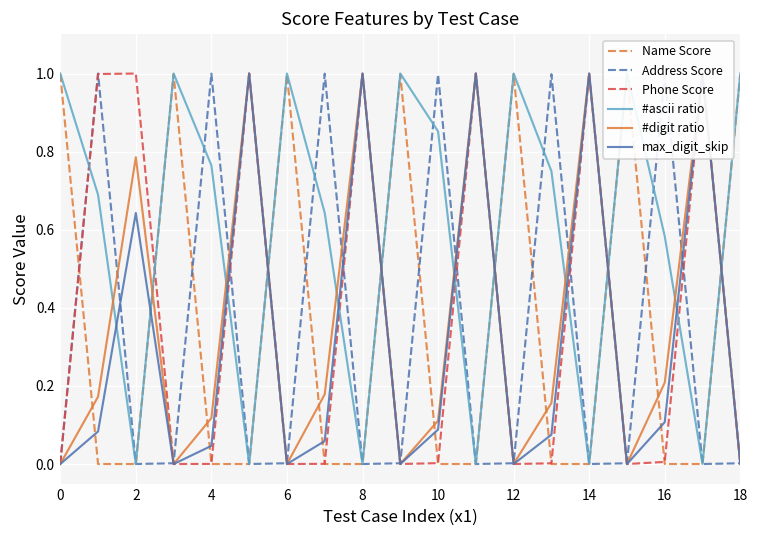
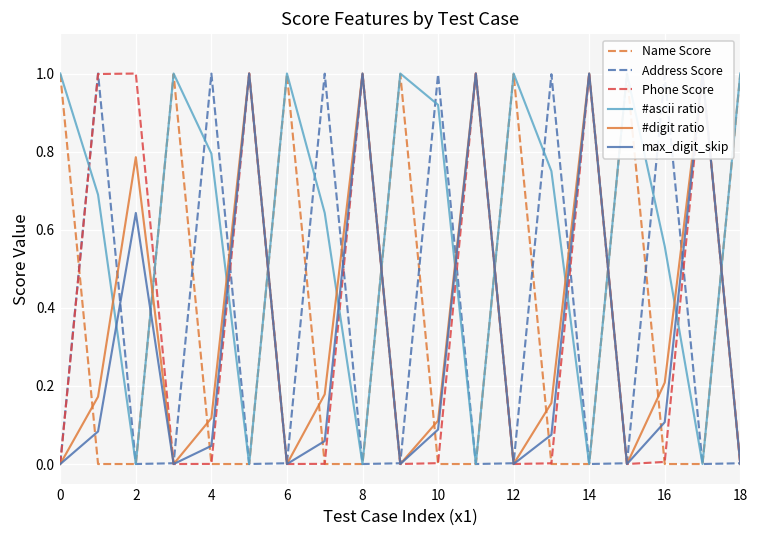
#ascii ratio, 4: 0.76 -> 0.79
#ascii ratio, 10: 0.85 -> 0.92
#ascii ratio, 16: 0.58 -> 0.56
